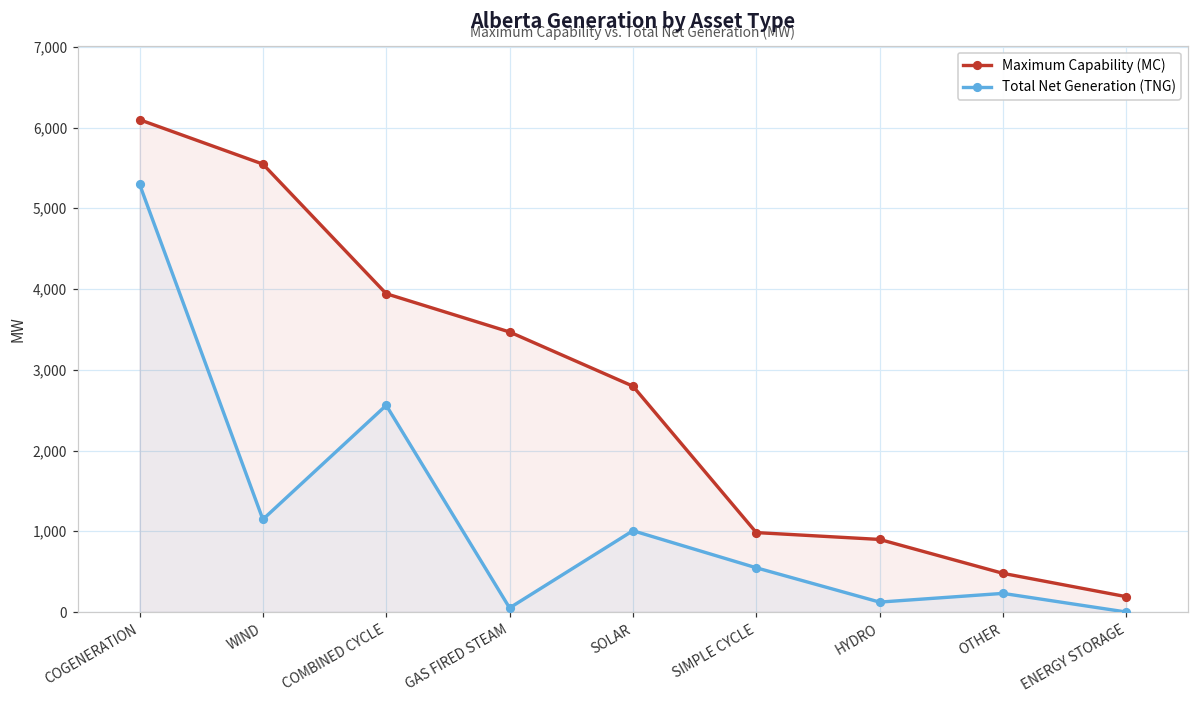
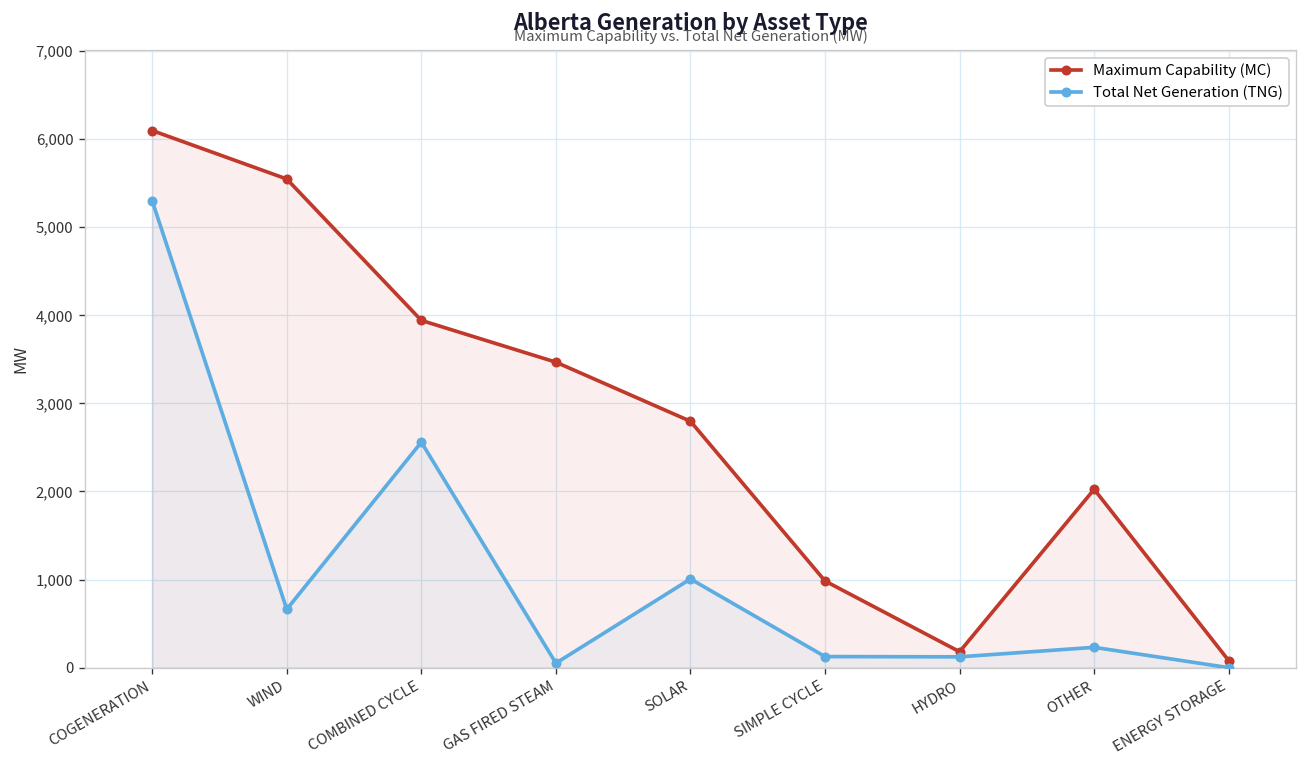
Total Net Generation (TNG), WIND: 1,100 -> 700
Total Net Generation (TNG), SIMPLE CYCLE: 500 -> 100
Maximum Capability (MC), HYDRO: 900 -> 200
Maximum Capability (MC), OTHER: 500 -> 2,000
Maximum Capability (MC), ENERGY STORAGE: 200 -> 100
